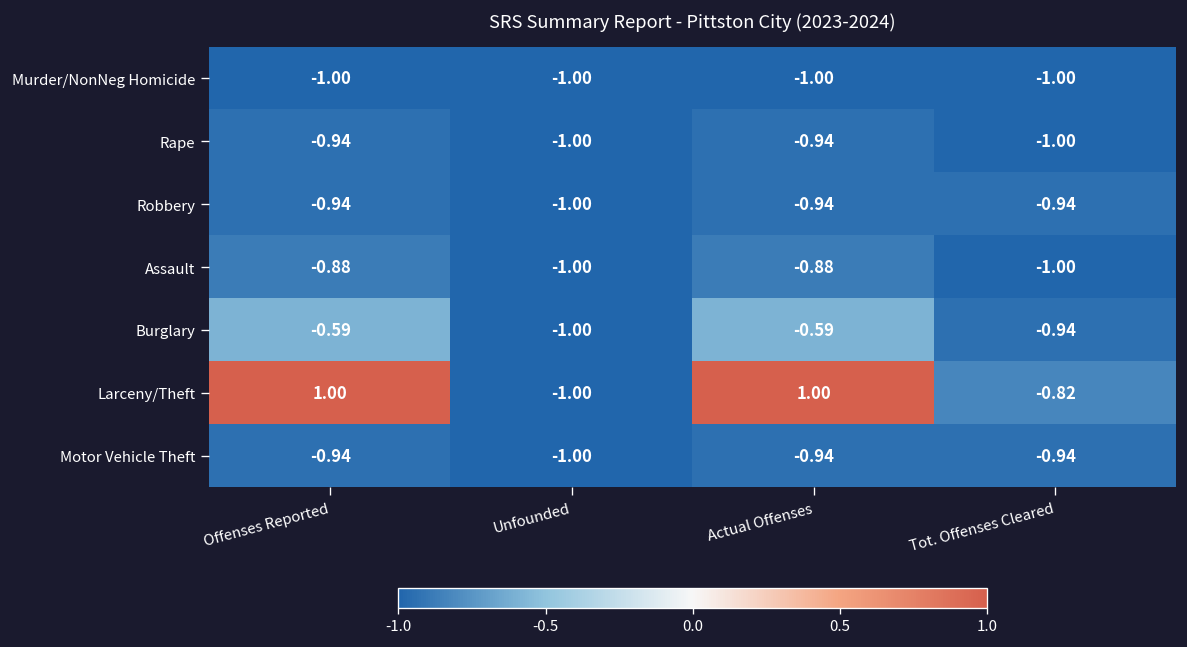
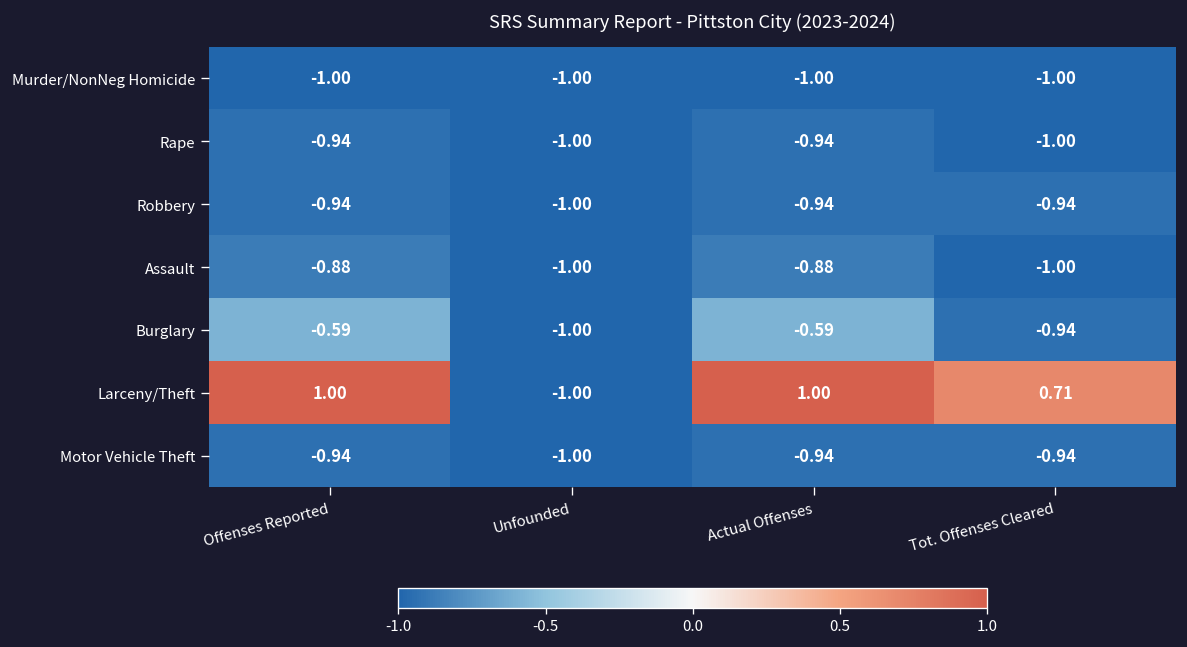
Larceny/Theft, Tot. Offenses Cleared: -0.82 -> 0.71
